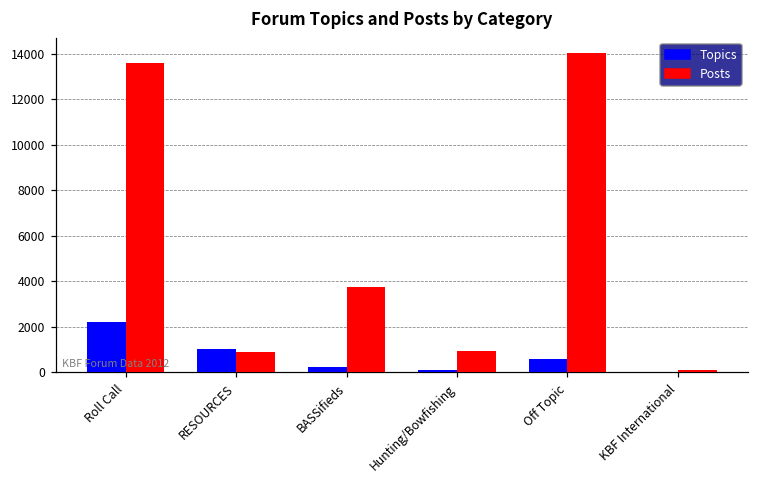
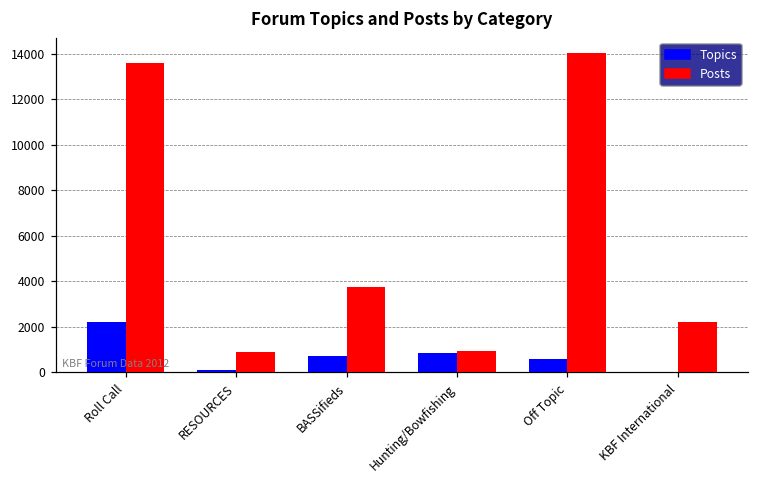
Topics, RESOURCES: 1000 -> 100
Topics, BASSifieds: 200 -> 700
Topics, Hunting/Bowfishing: 100 -> 800
Posts, KBF International: 100 -> 2200
